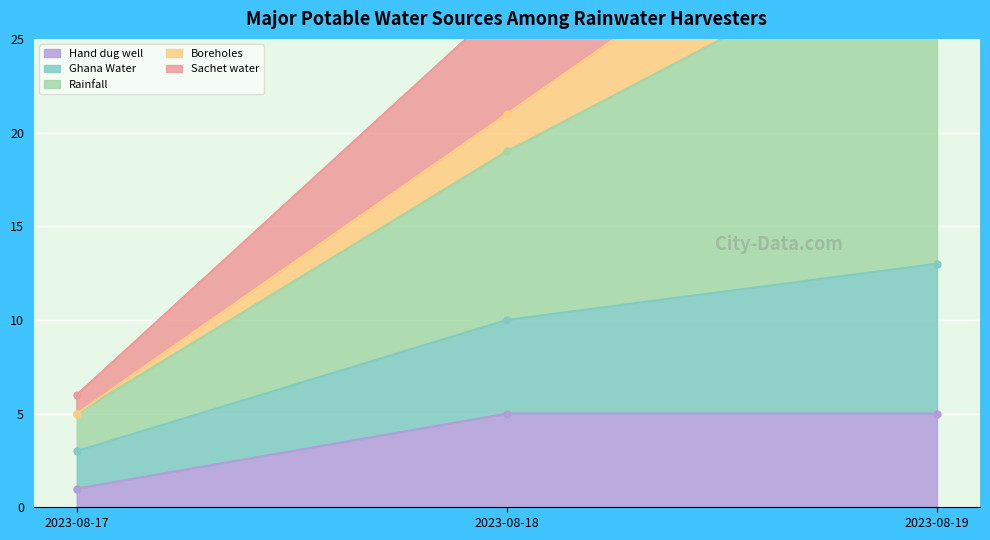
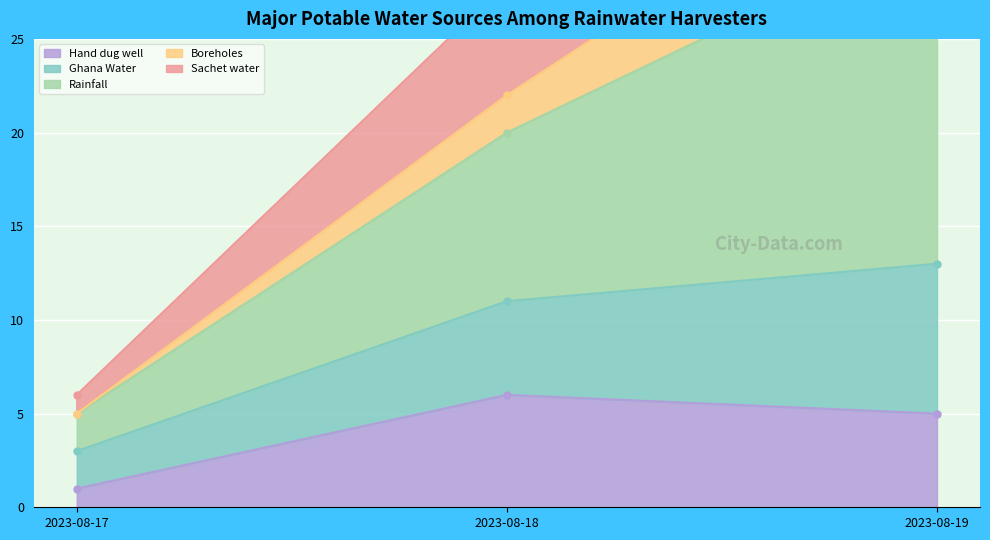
Hand dug well, 2023-08-18: 5 -> 6
